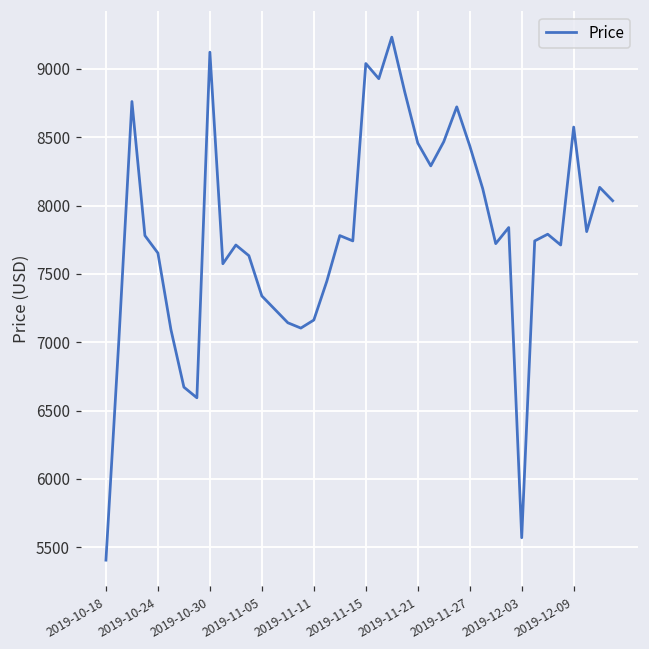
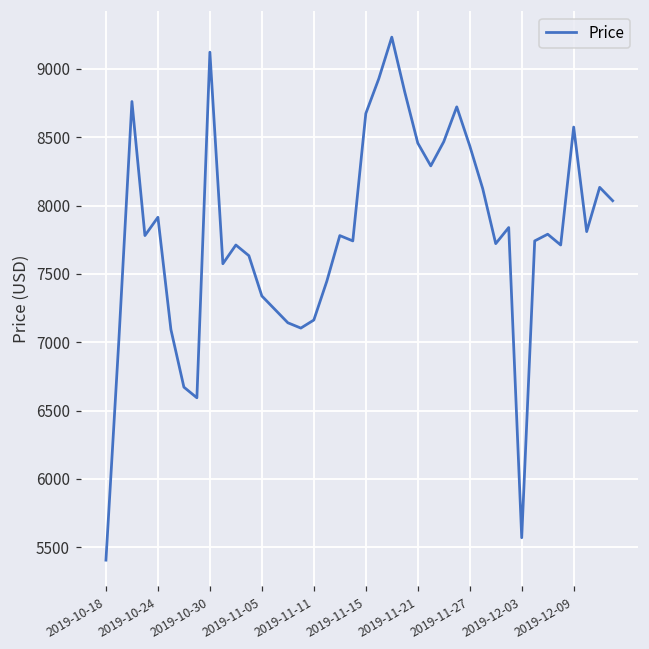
2019-10-24: 7650 -> 7920
2019-11-15: 9040 -> 8670
